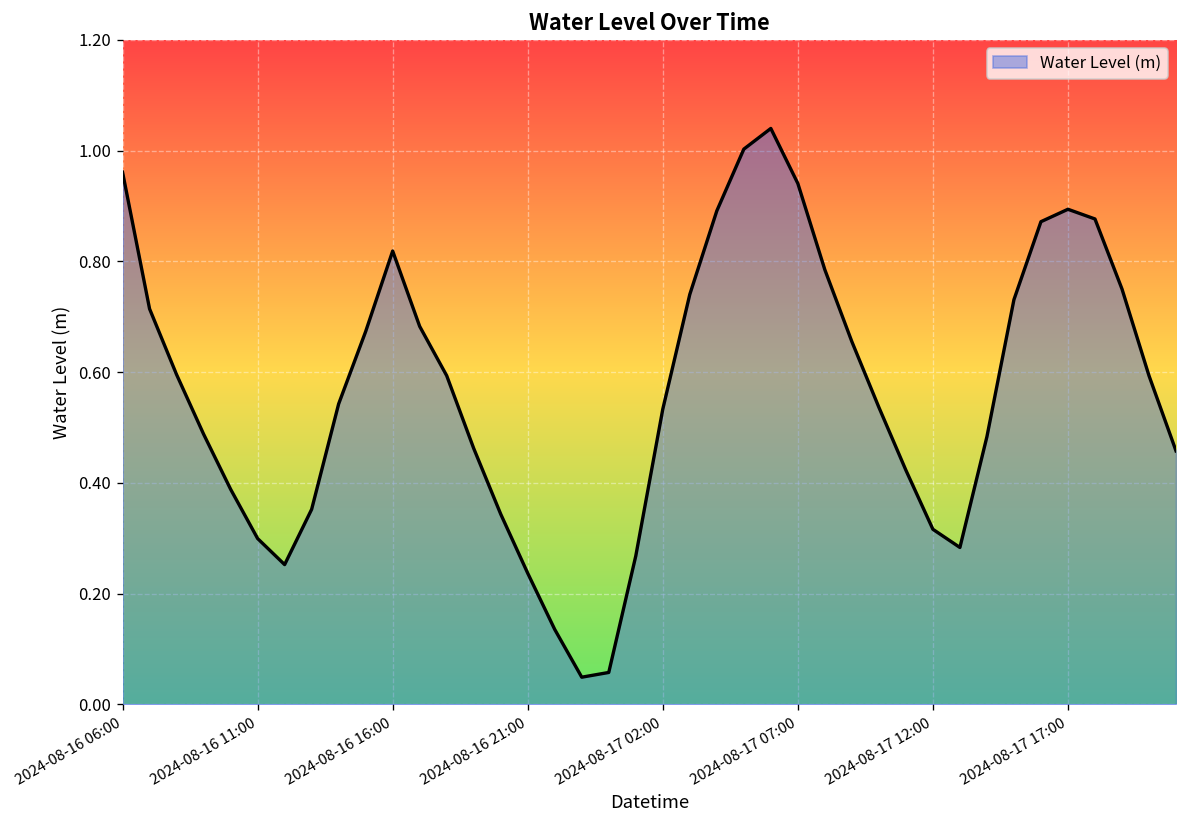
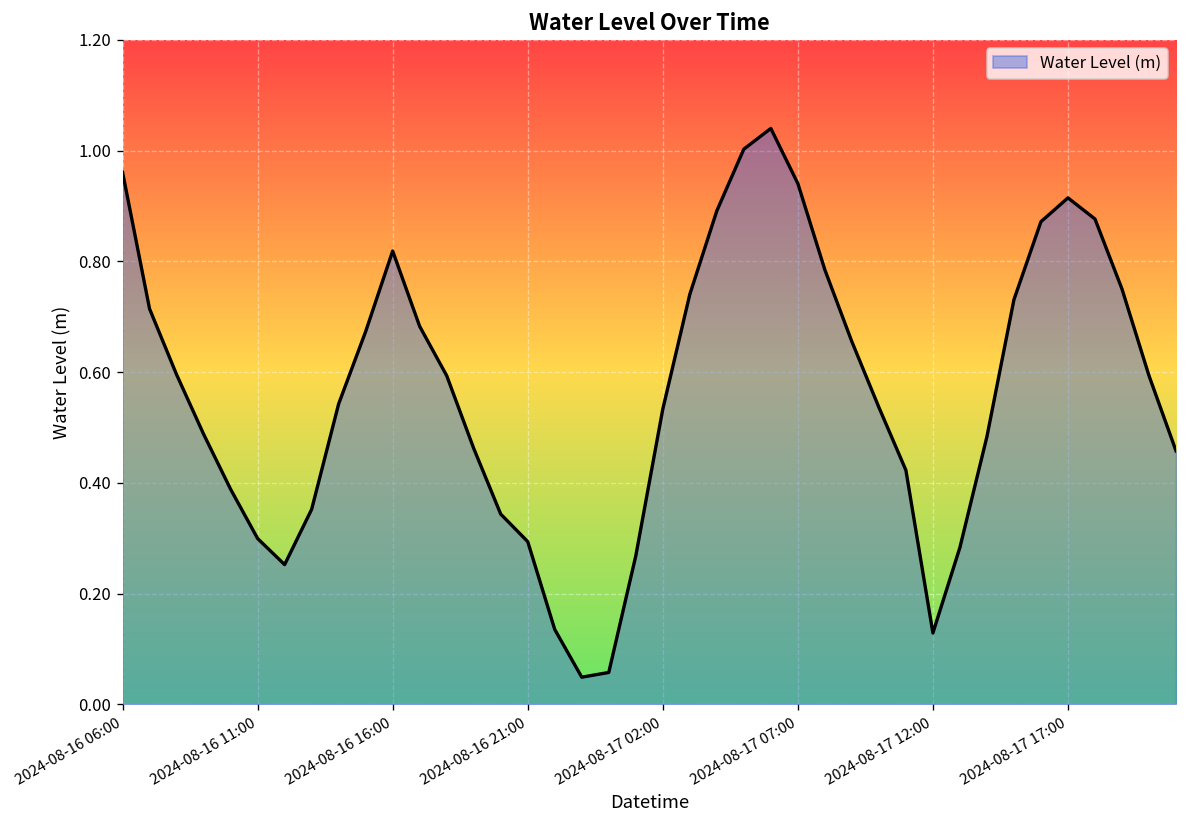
2024-08-16 21:00: 0.24 -> 0.29
2024-08-17 12:00: 0.32 -> 0.13
2024-08-17 17:00: 0.89 -> 0.91
